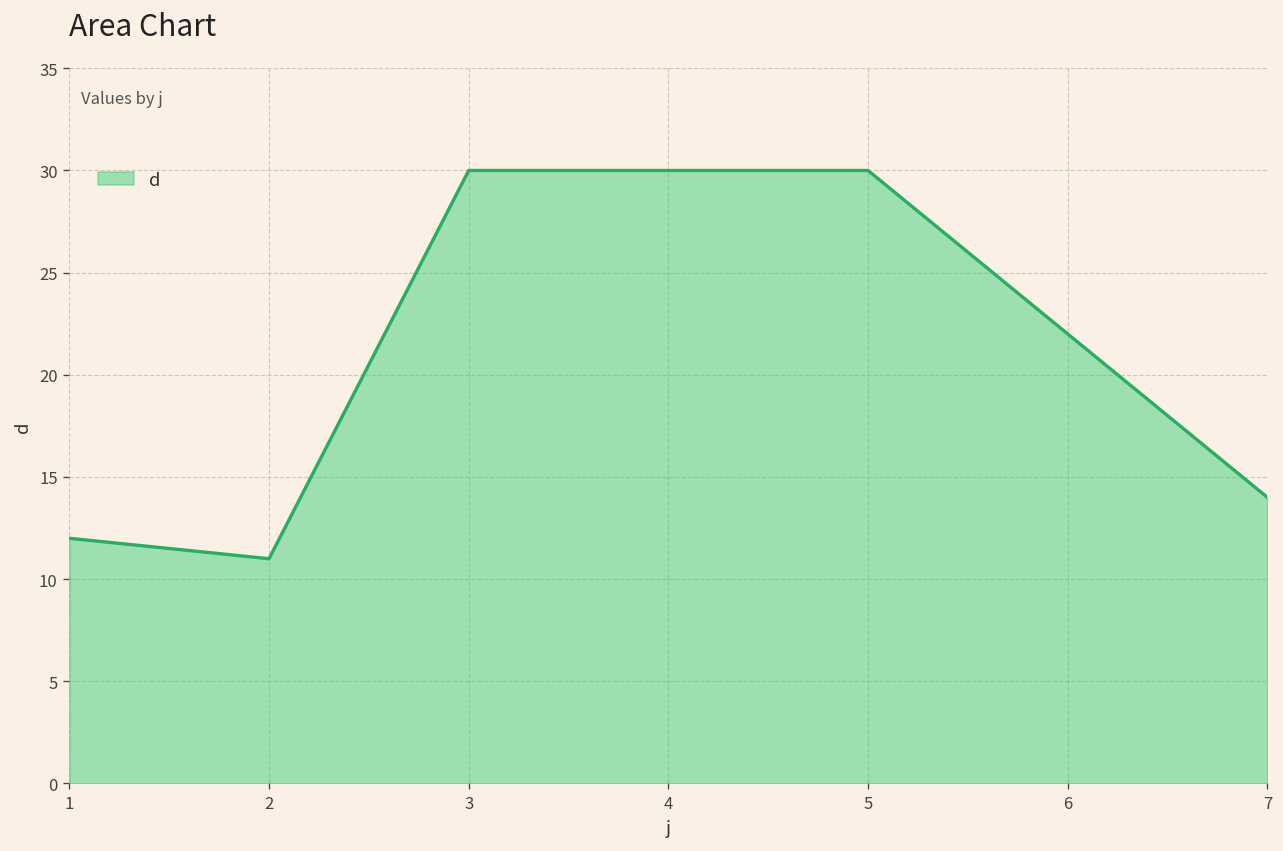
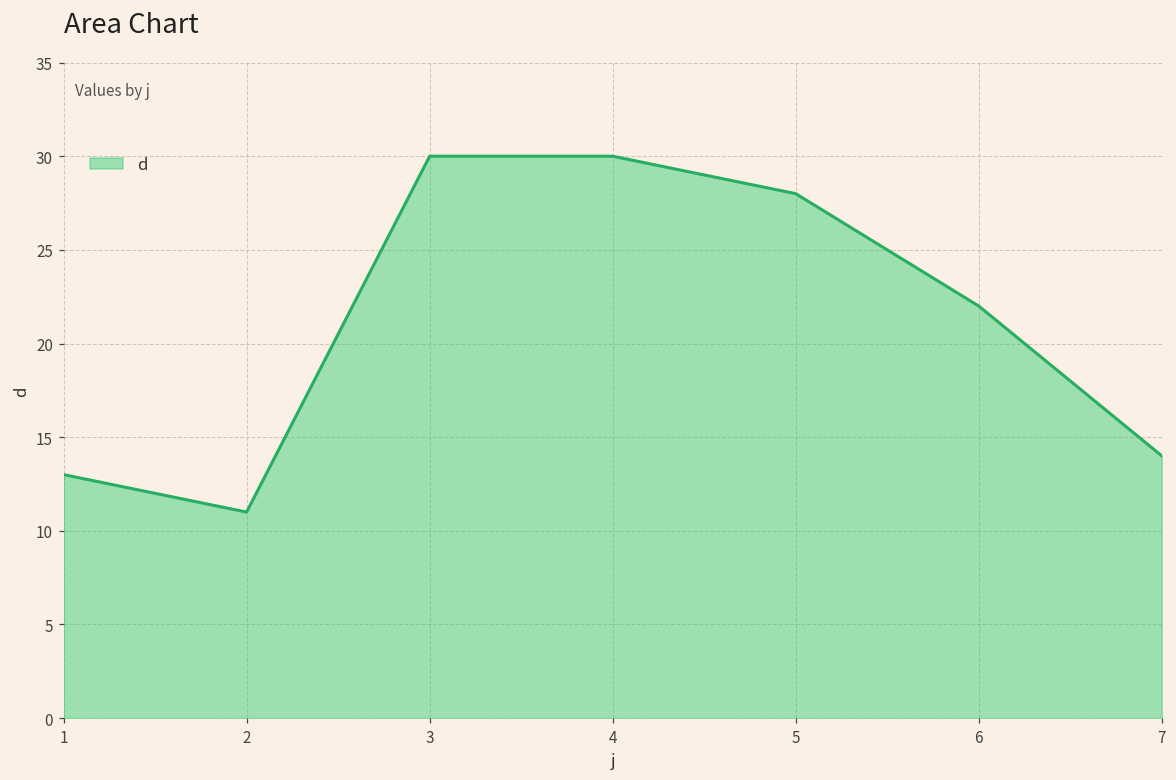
1: 12 -> 13
5: 30 -> 28
